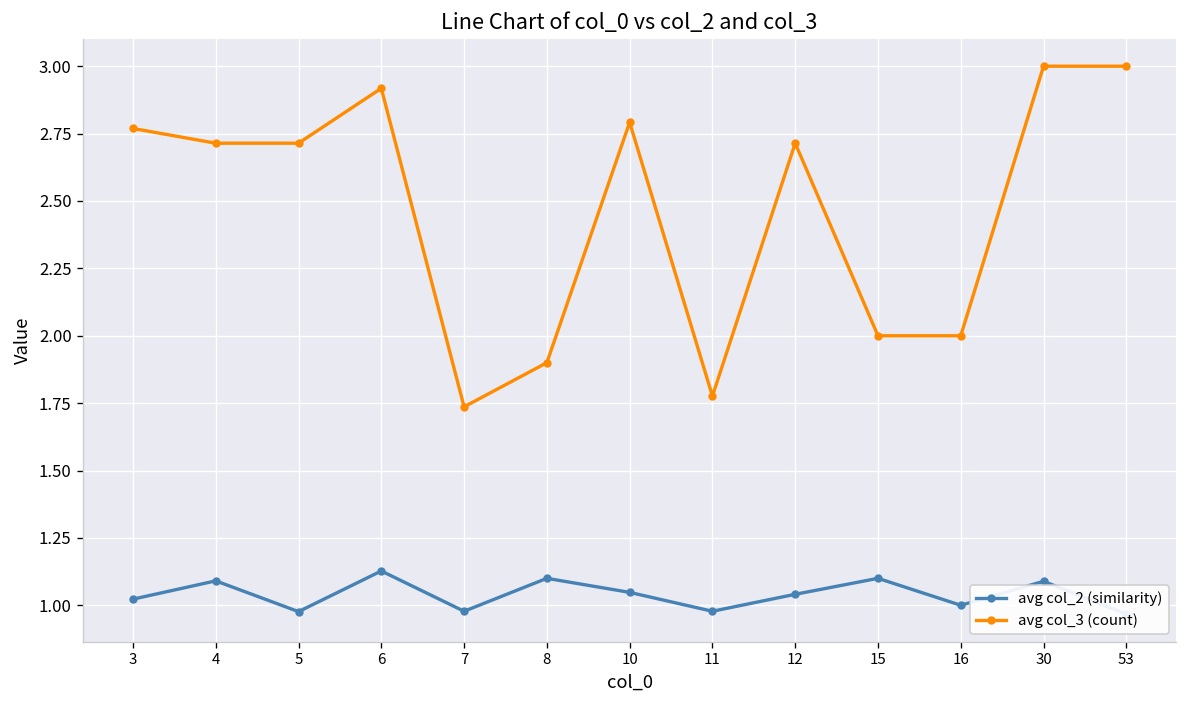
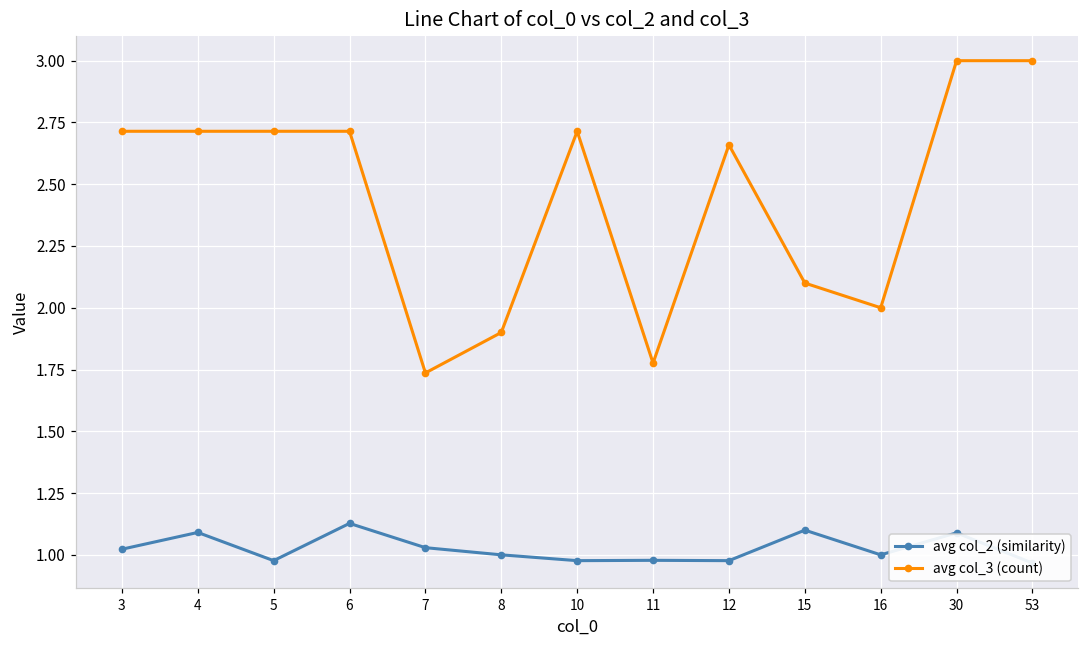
avg col_3 (count), 3: 2.77 -> 2.71
avg col_3 (count), 6: 2.92 -> 2.71
avg col_2 (similarity), 7: 0.98 -> 1.03
avg col_2 (similarity), 8: 1.1 -> 1.0
avg col_2 (similarity), 10: 1.05 -> 0.98
avg col_3 (count), 10: 2.79 -> 2.71
avg col_2 (similarity), 12: 1.04 -> 0.98
avg col_3 (count), 12: 2.71 -> 2.66
avg col_3 (count), 15: 2.0 -> 2.1
